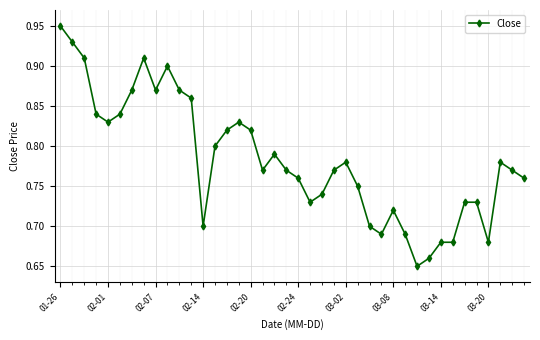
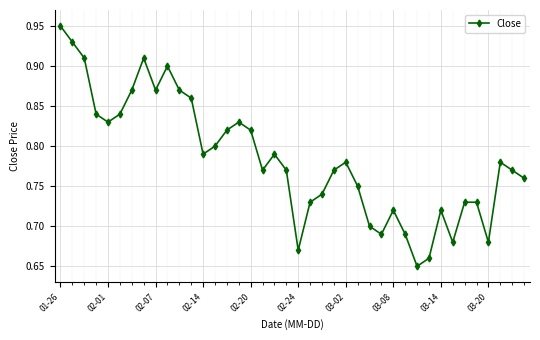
02-14: 0.70 -> 0.79
02-24: 0.76 -> 0.67
03-14: 0.68 -> 0.72
